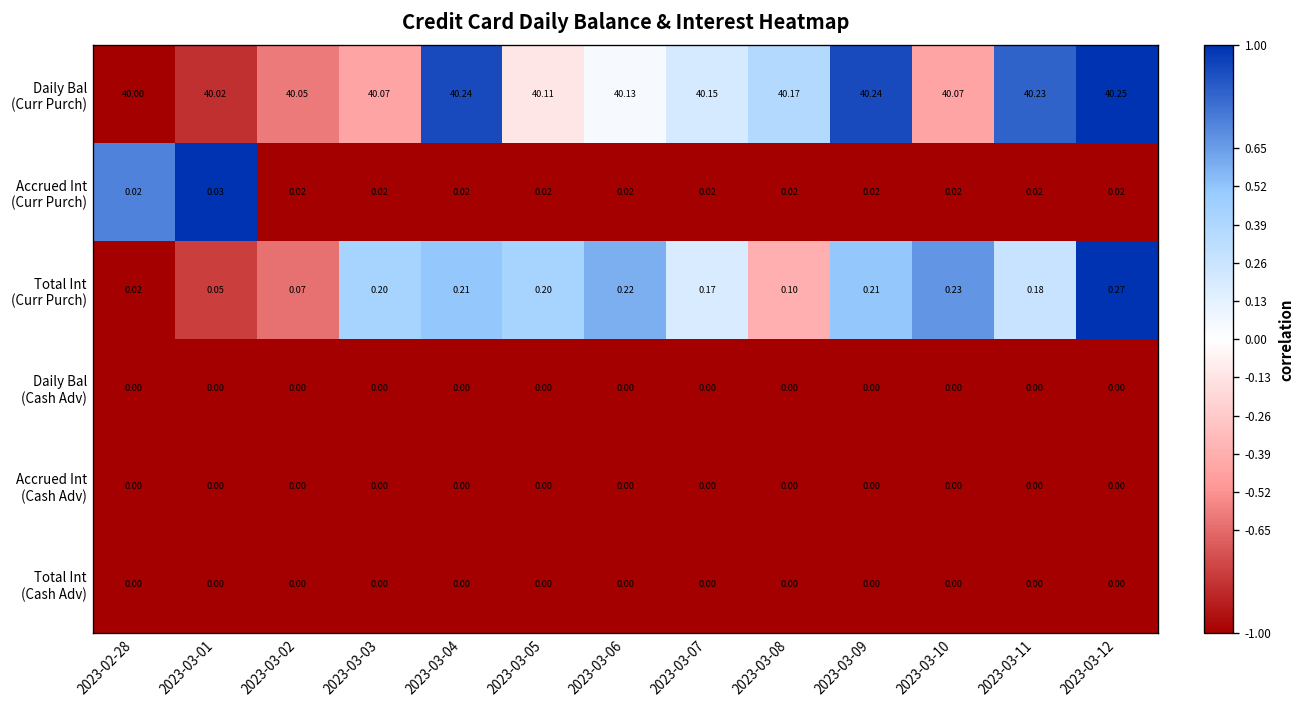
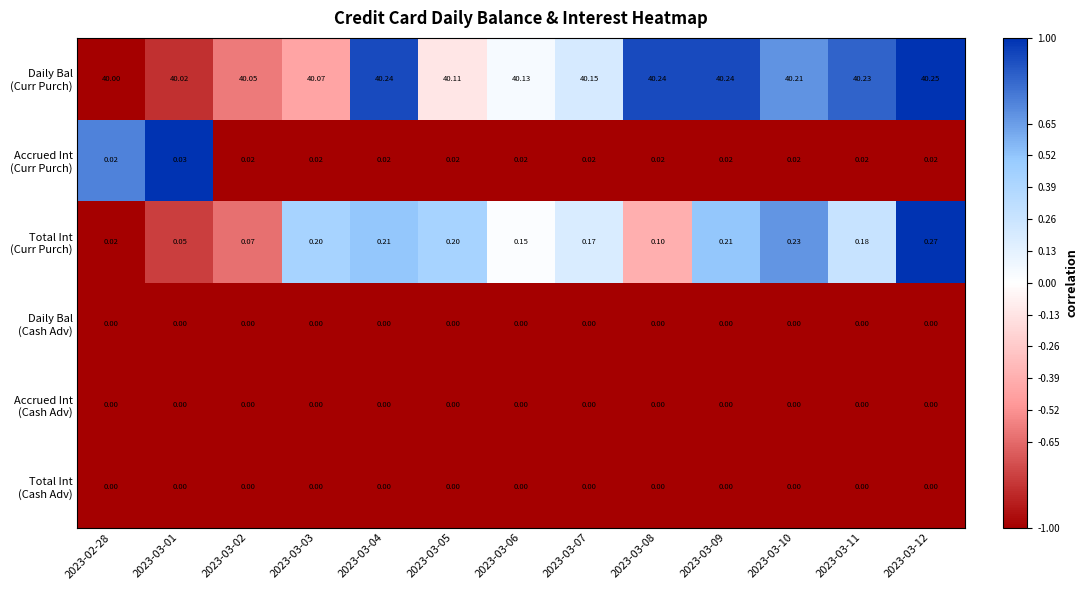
Daily Bal (Curr Purch), 2023-03-08: 40.17 -> 40.24
Daily Bal (Curr Purch), 2023-03-10: 40.07 -> 40.21
Total Int (Curr Purch), 2023-03-06: 0.22 -> 0.15
